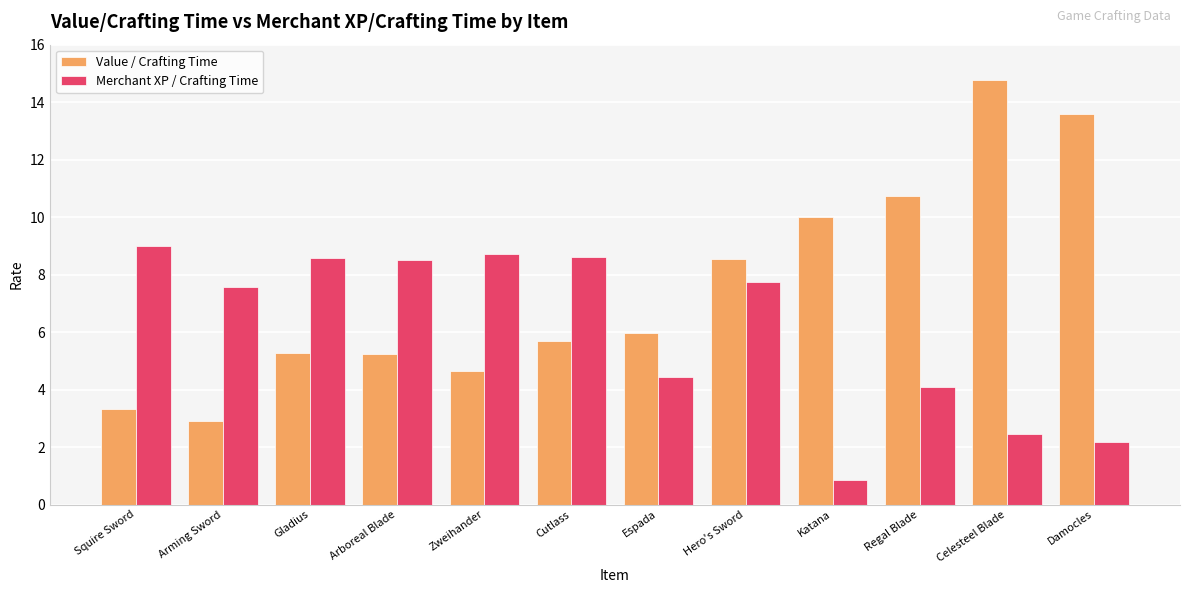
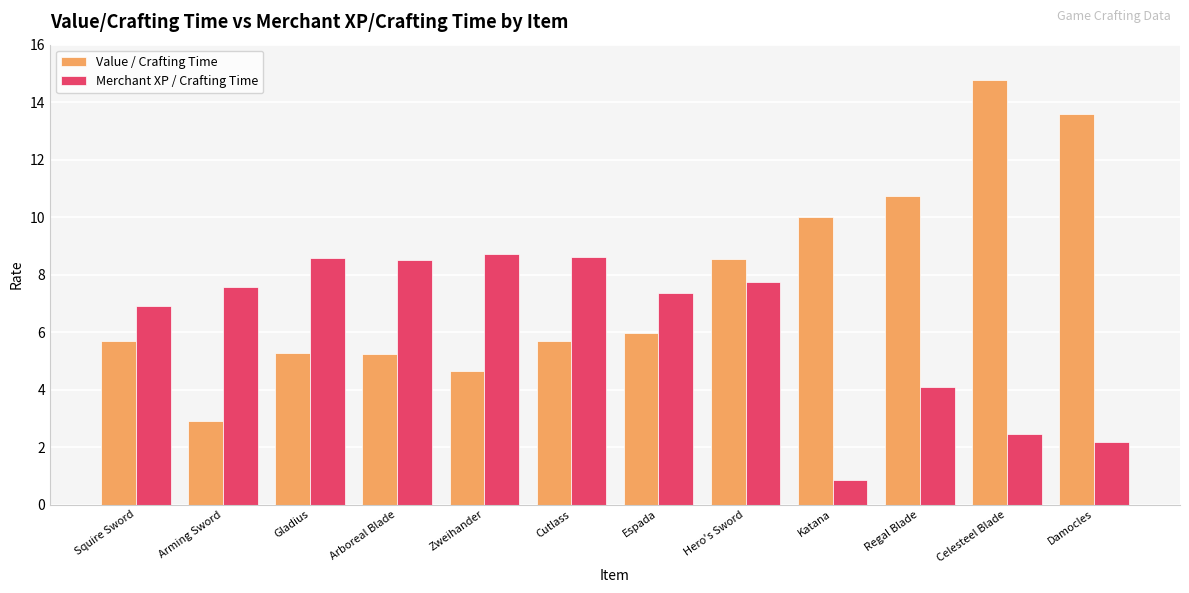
Value / Crafting Time, Squire Sword: 3.3 -> 5.7
Merchant XP / Crafting Time, Squire Sword: 9.0 -> 6.9
Merchant XP / Crafting Time, Espada: 4.4 -> 7.4
